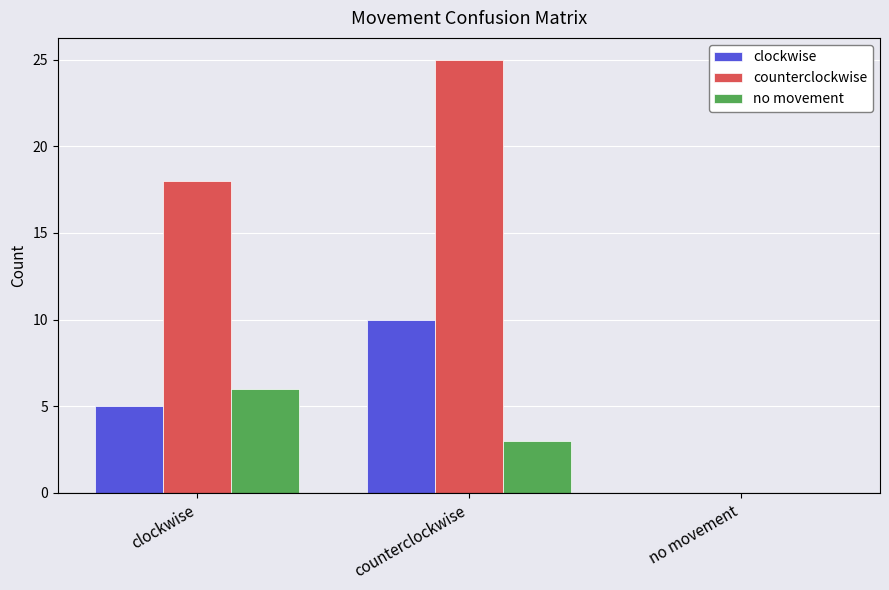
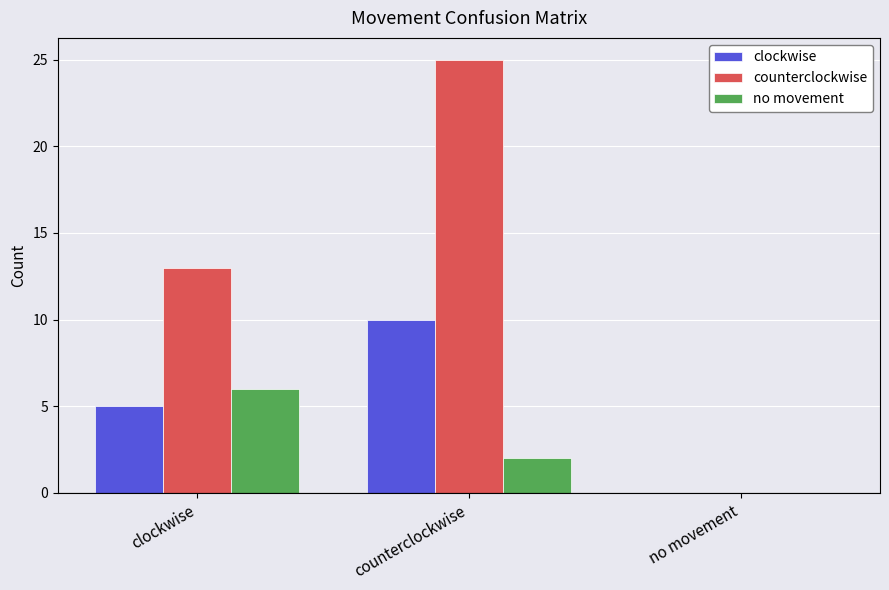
counterclockwise, clockwise: 18 -> 13
no movement, counterclockwise: 3 -> 2
